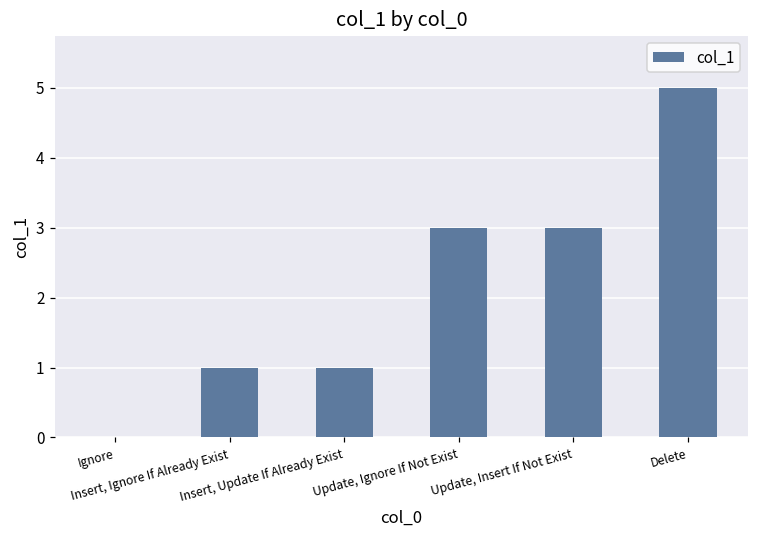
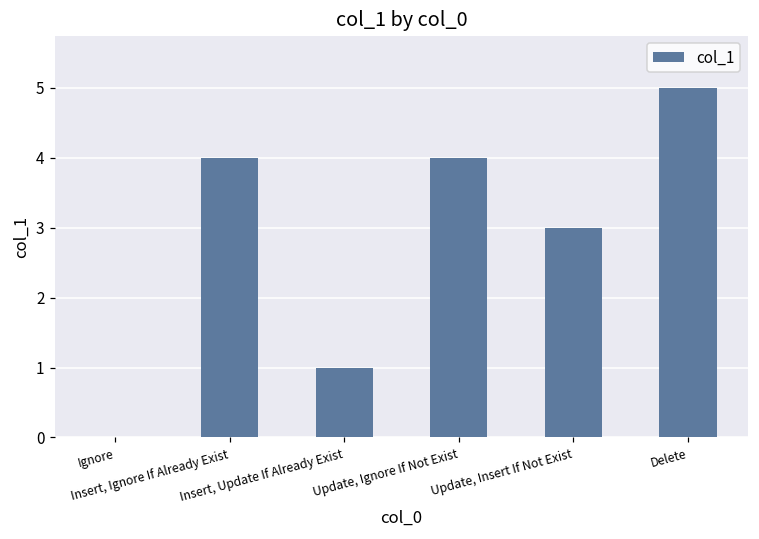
Insert, Ignore If Already Exist: 1 -> 4
Update, Ignore If Not Exist: 3 -> 4
